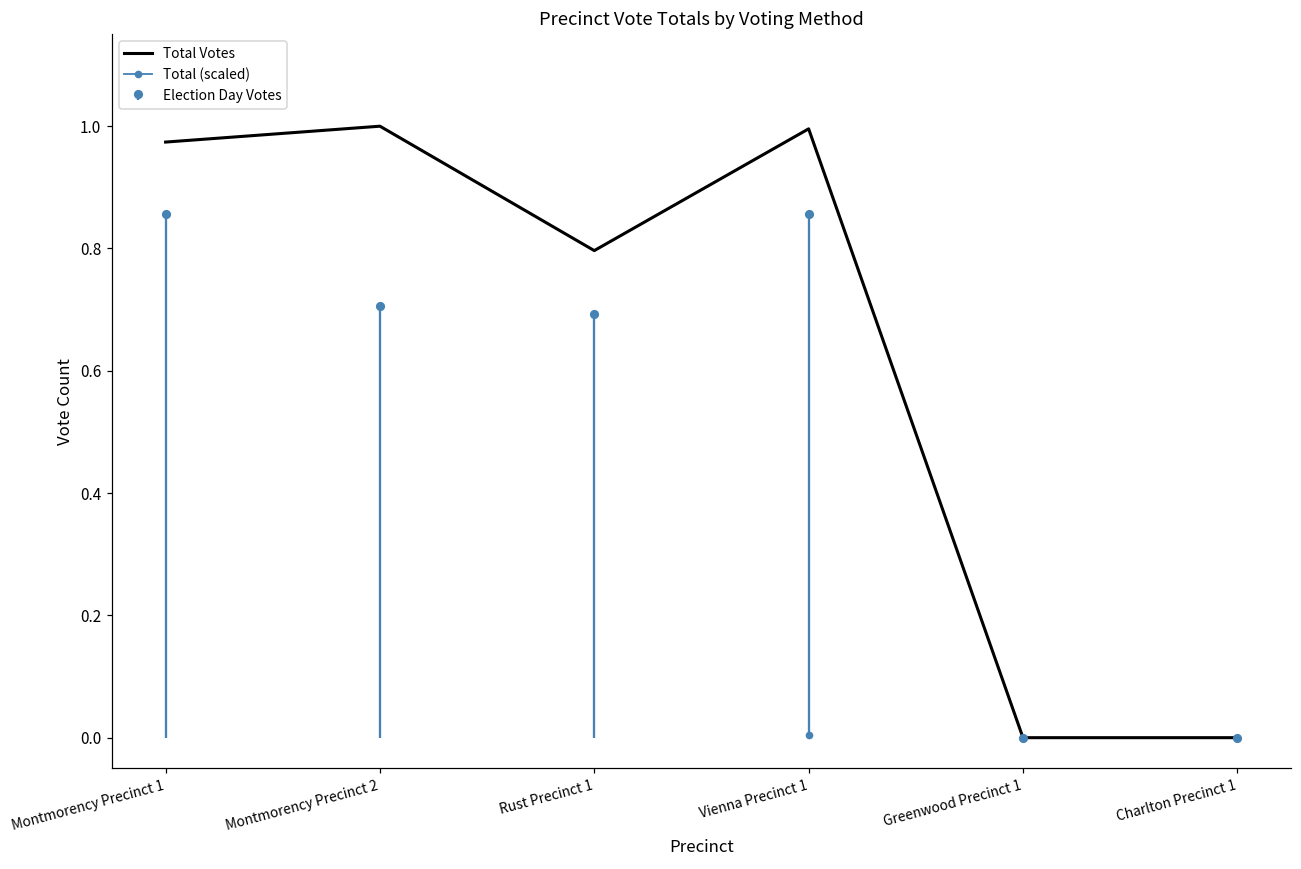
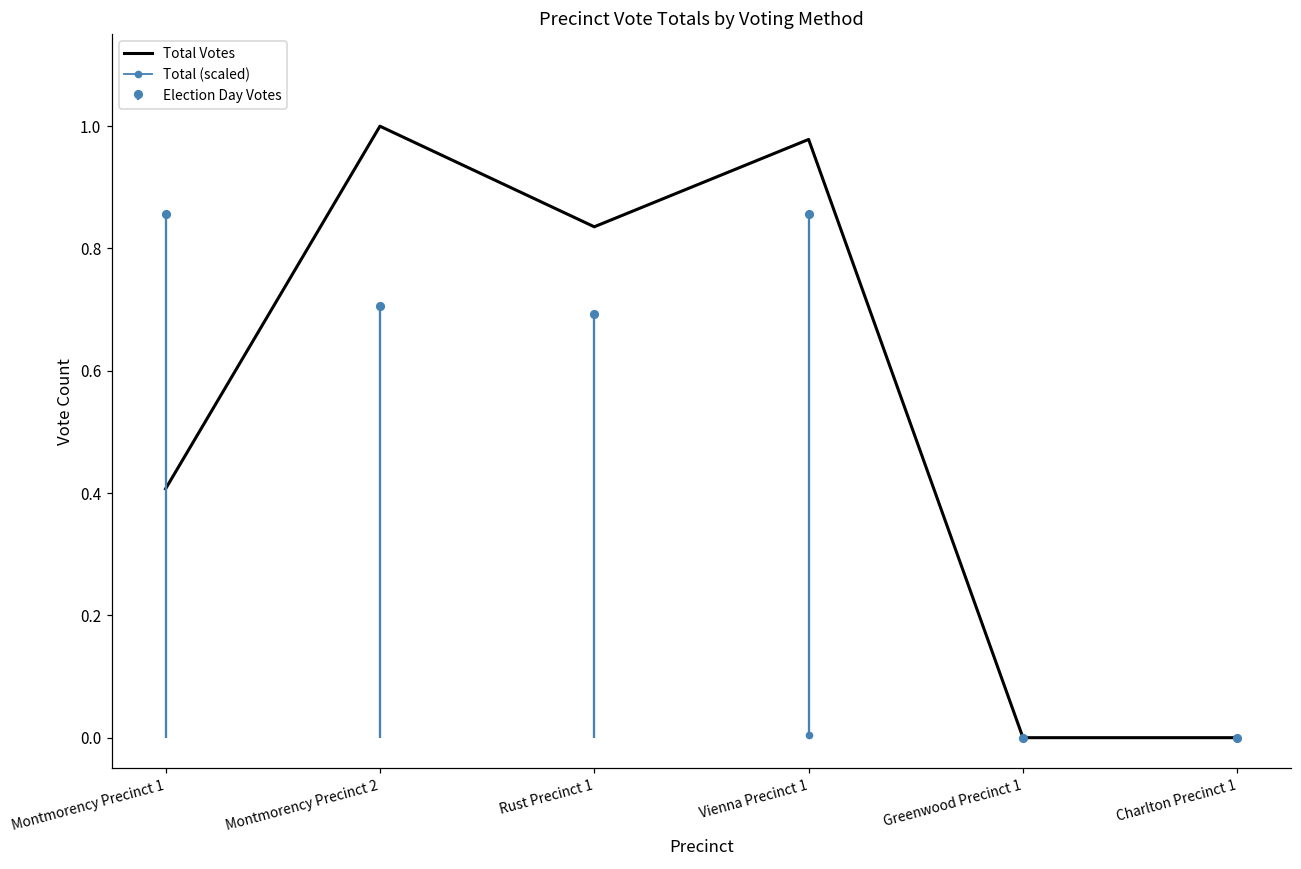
Total Votes, Montmorency Precinct 1: 0.97 -> 0.41
Total Votes, Rust Precinct 1: 0.80 -> 0.84
Total Votes, Vienna Precinct 1: 1.00 -> 0.98
